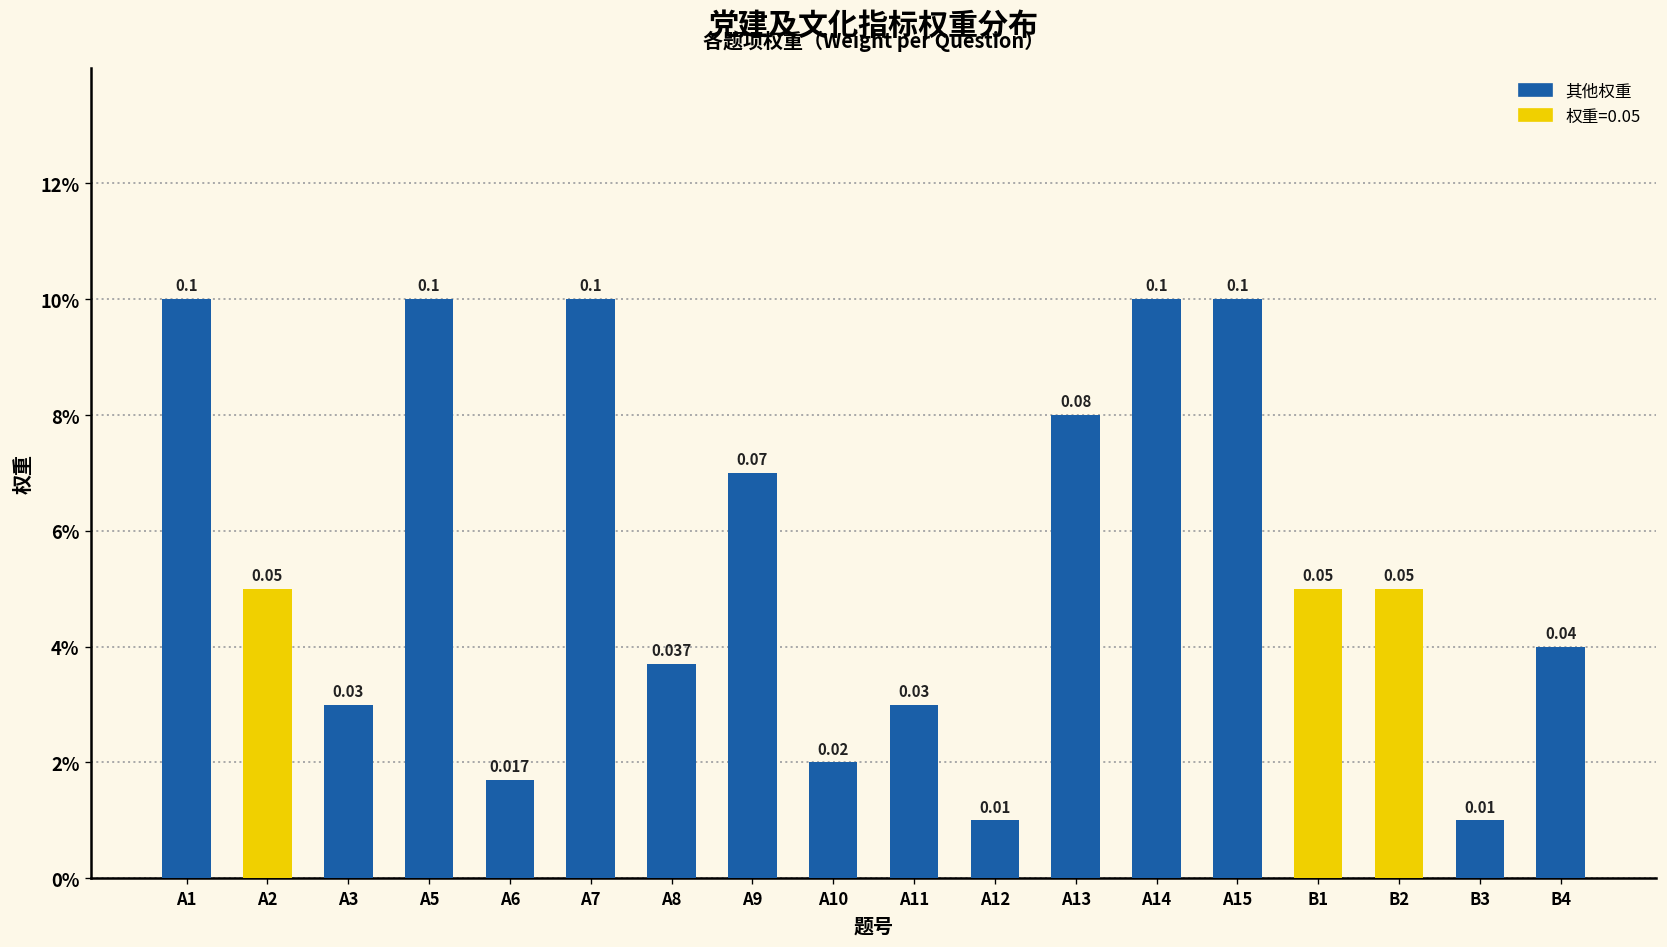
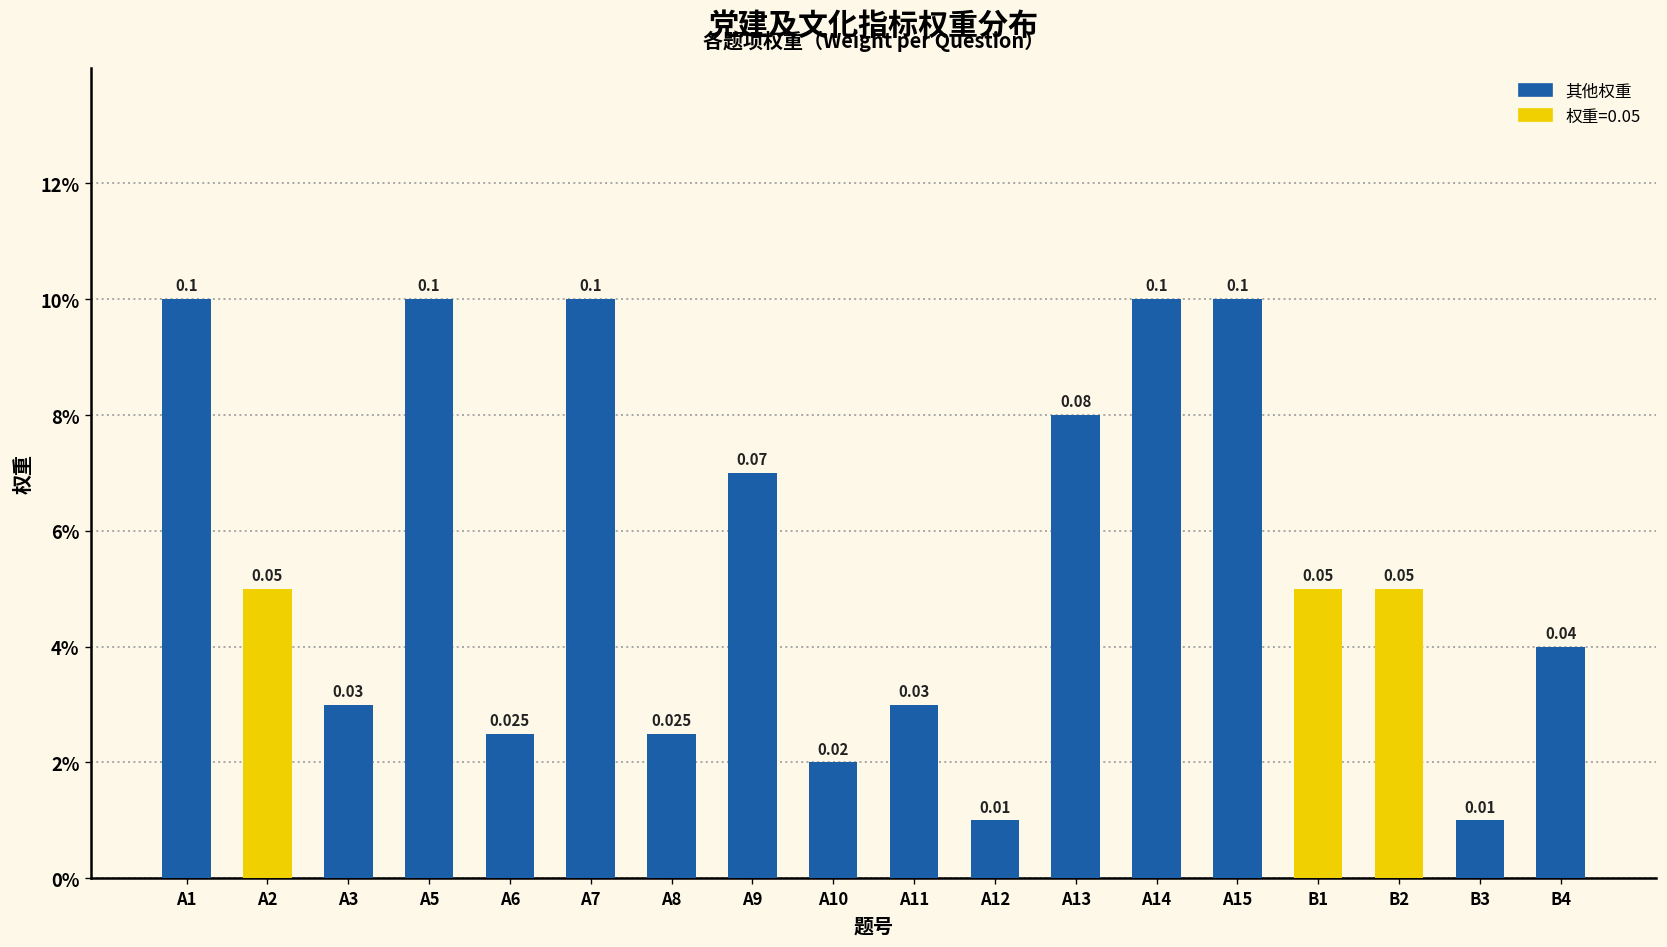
A6: 0.017 -> 0.025
A8: 0.037 -> 0.025
